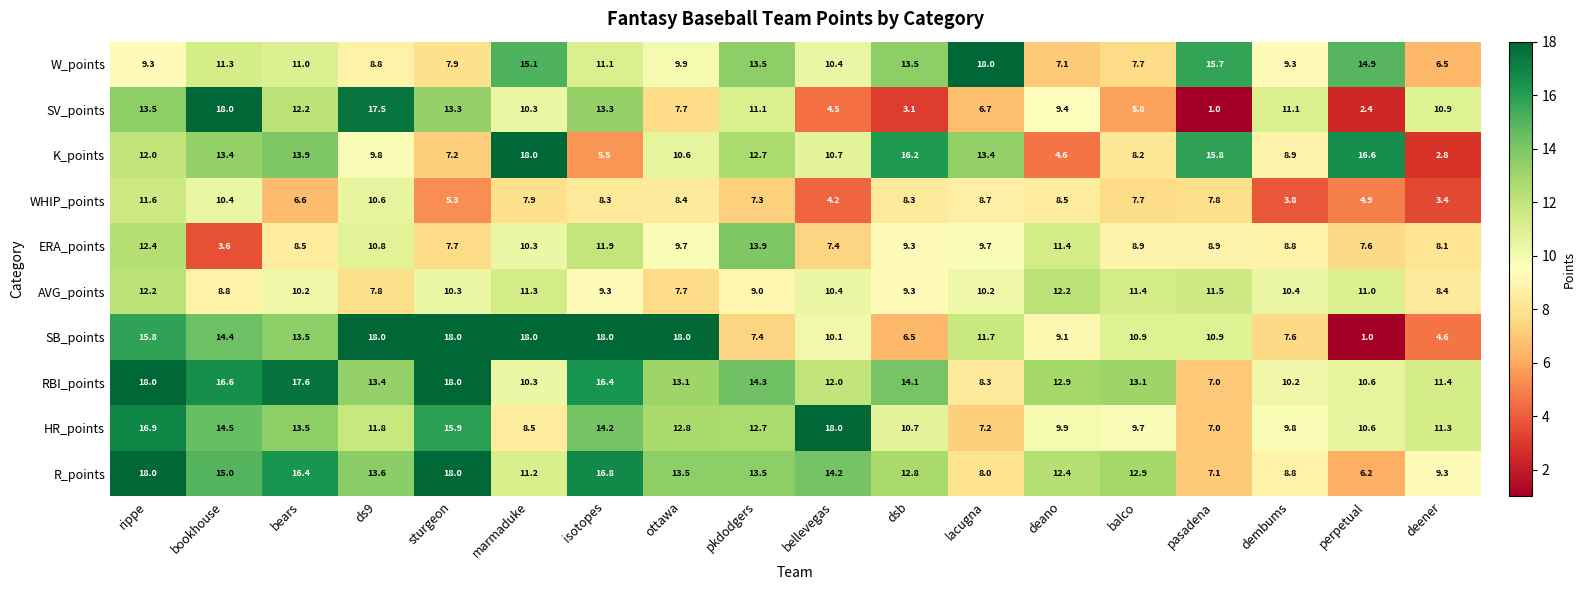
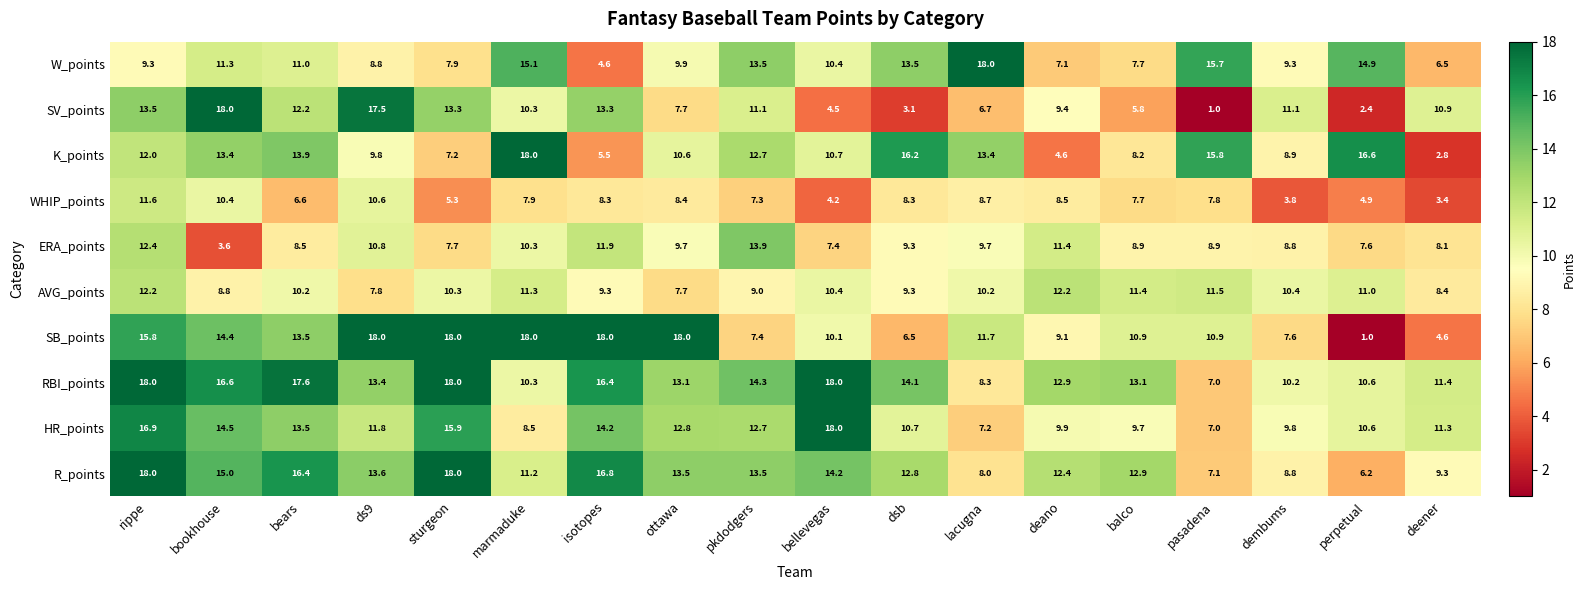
W_points, isotopes: 11.1 -> 4.6
RBI_points, bellevegas: 12.0 -> 18.0
